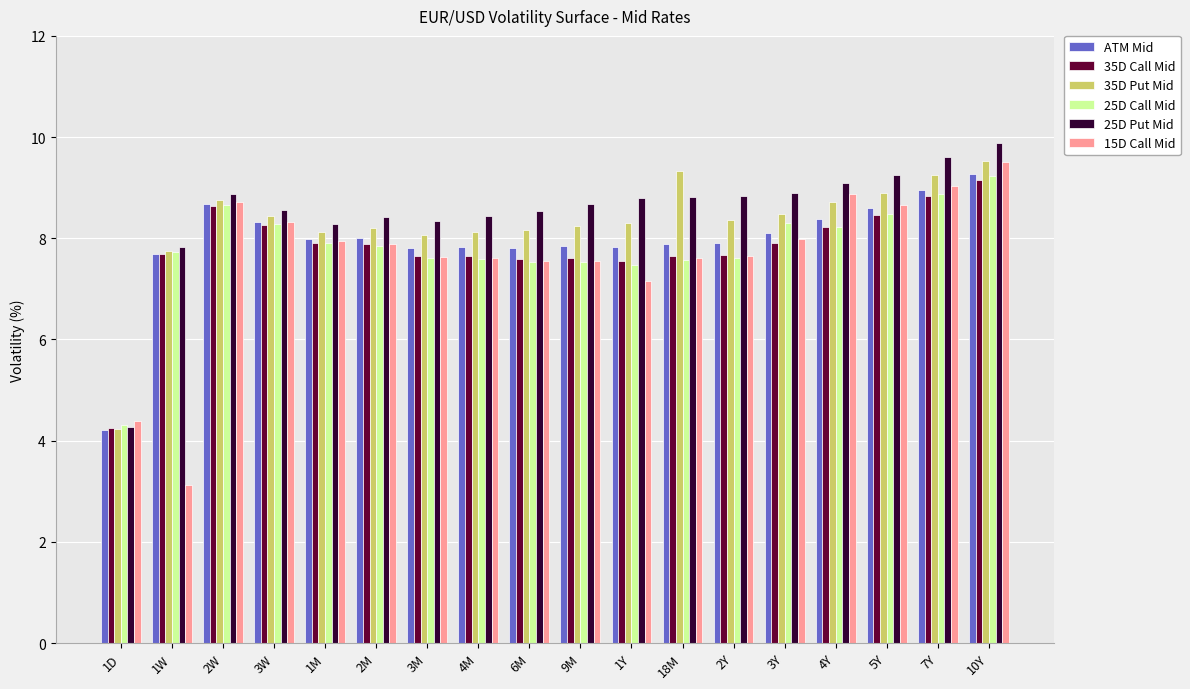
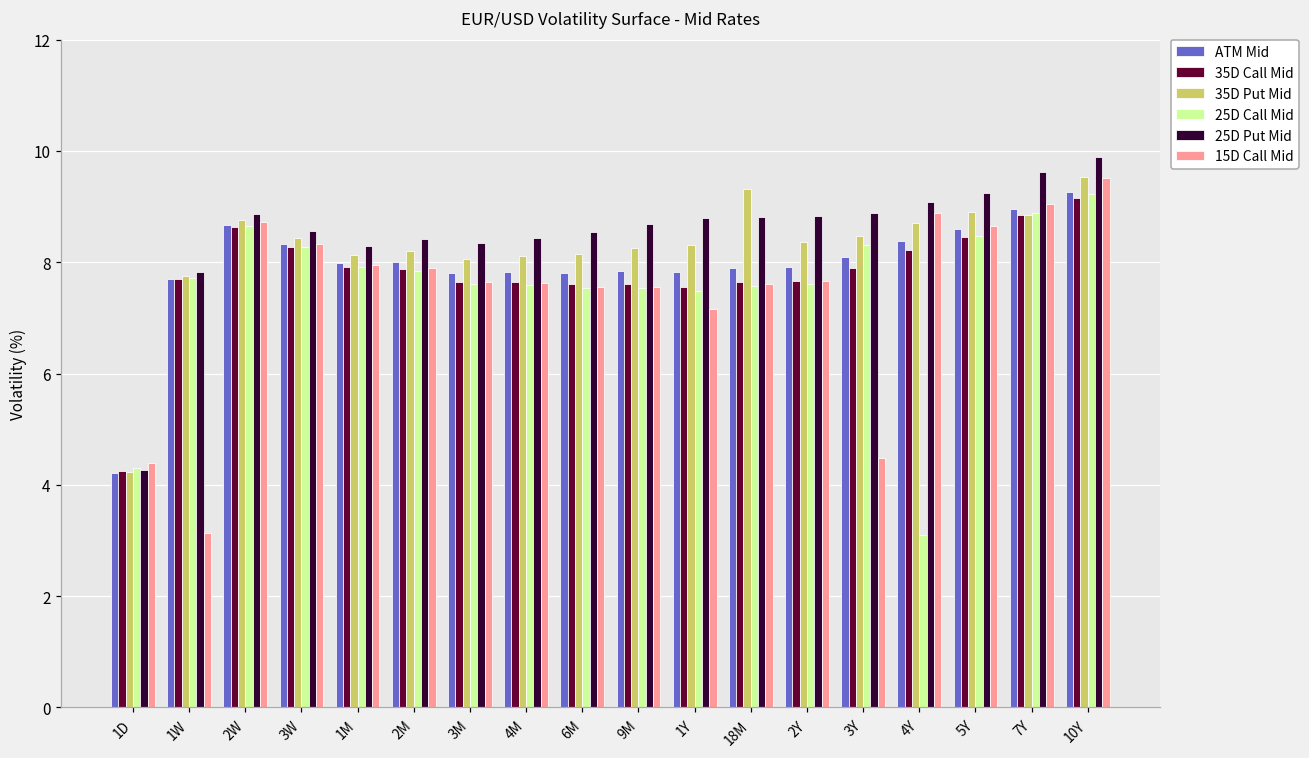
15D Call Mid, 3Y: 8.0 -> 4.5
25D Call Mid, 4Y: 8.2 -> 3.1
35D Put Mid, 7Y: 9.3 -> 8.9
